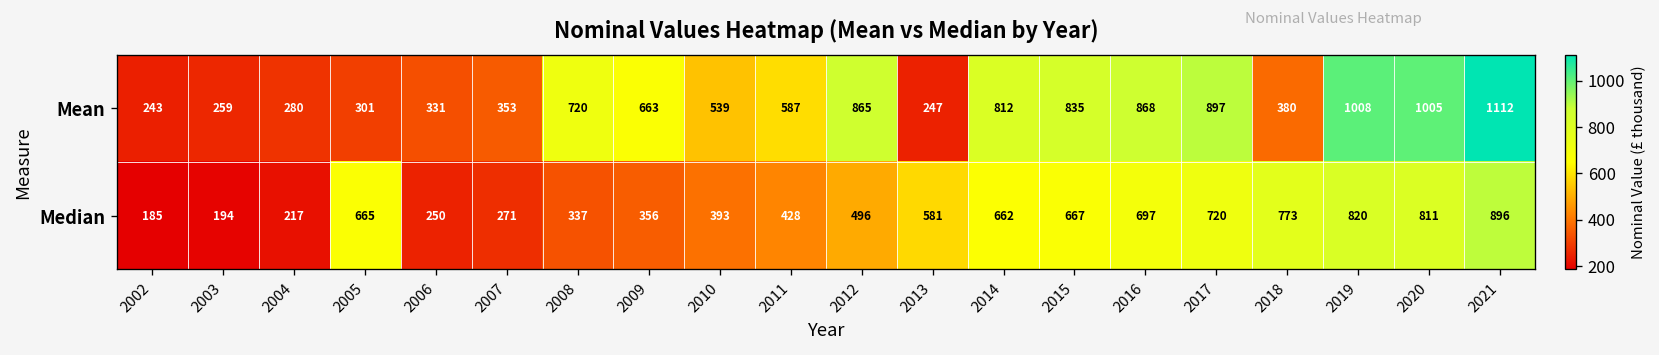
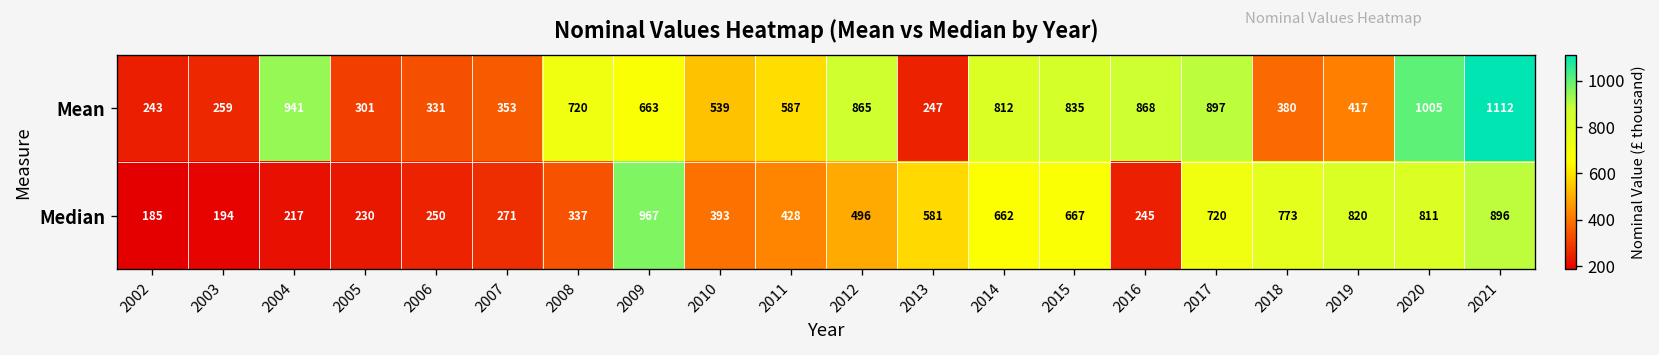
Mean, 2004: 280 -> 941
Mean, 2019: 1008 -> 417
Median, 2005: 665 -> 230
Median, 2009: 356 -> 967
Median, 2016: 697 -> 245
